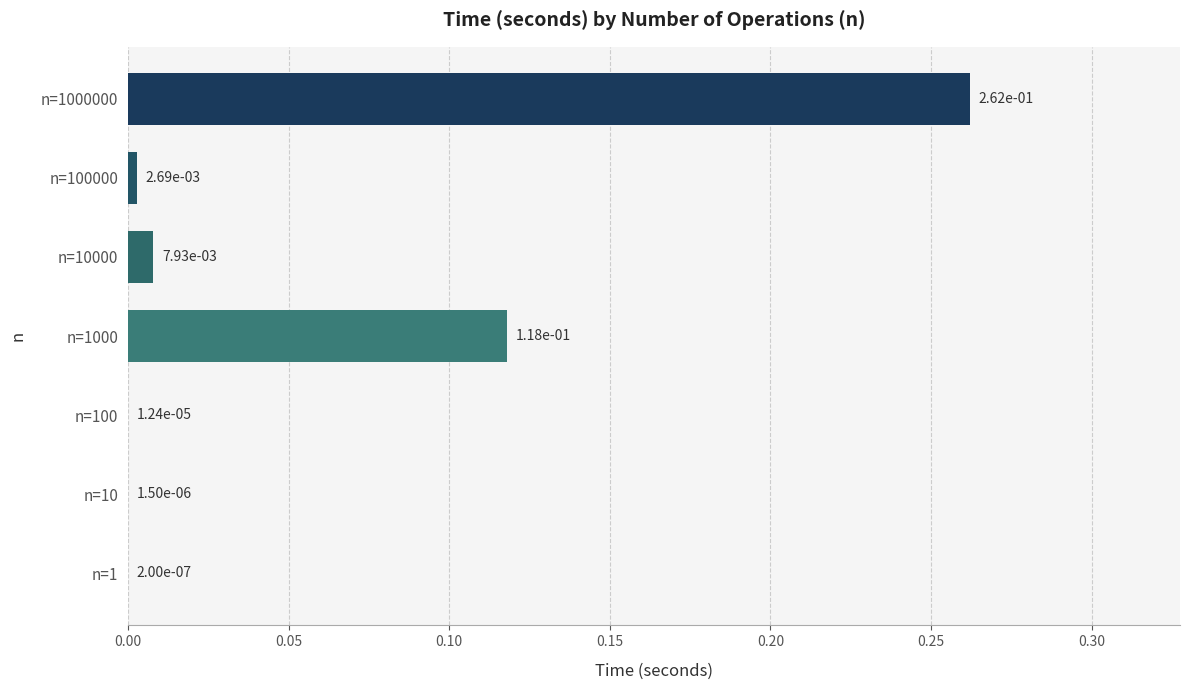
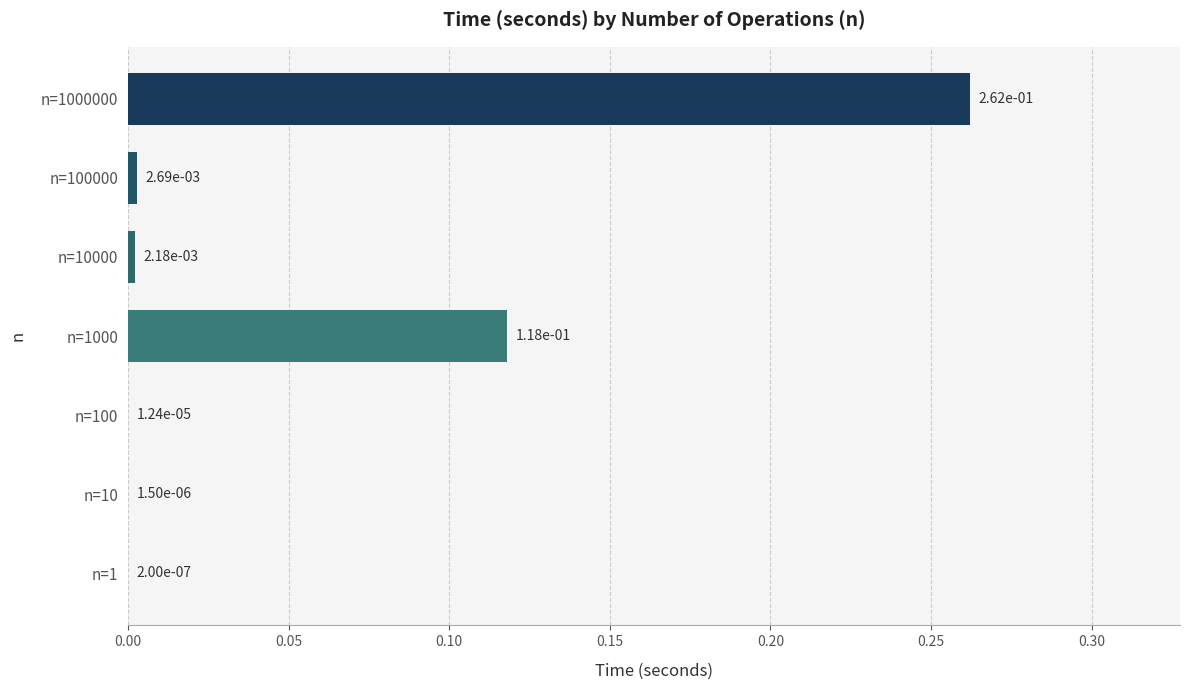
n=10000: 7.93e-03 -> 2.18e-03
